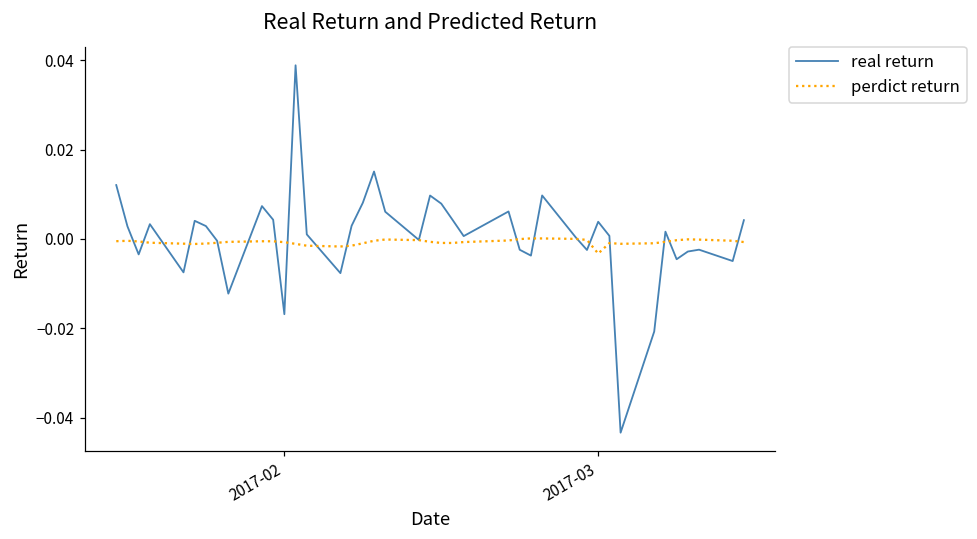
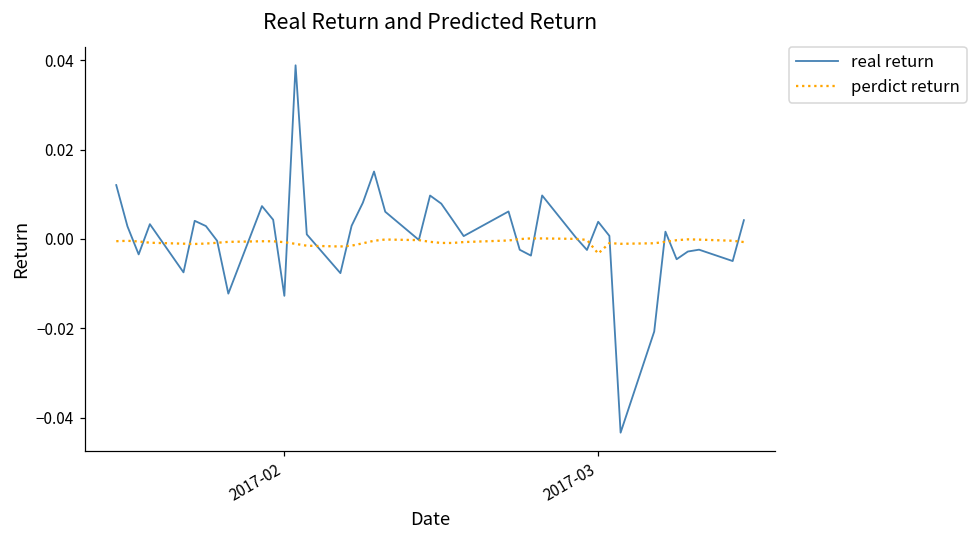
real return, 2017-02: -0.017 -> -0.013
